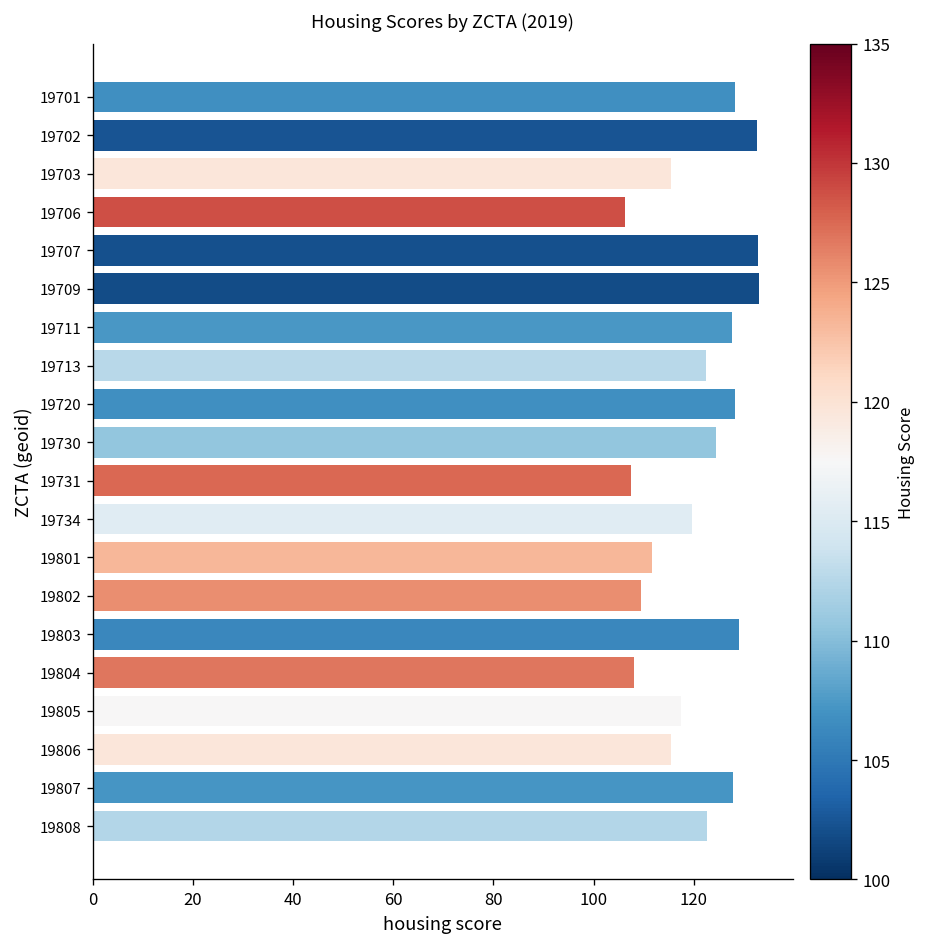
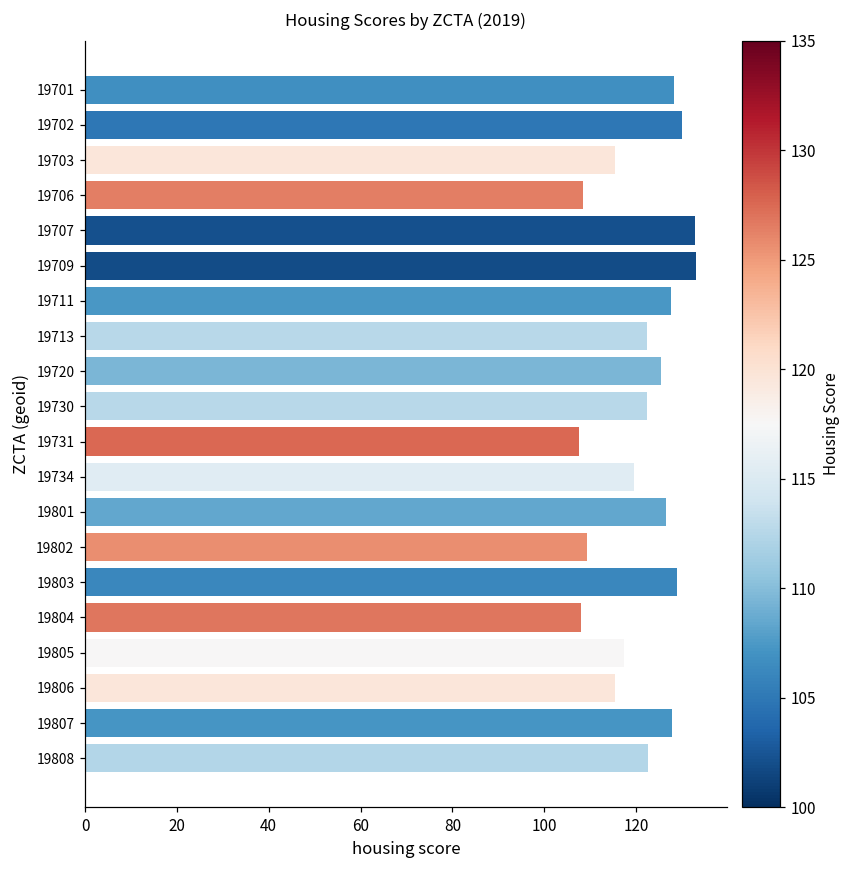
19702: 133 -> 130
19706: 106 -> 109
19720: 128 -> 125
19730: 124 -> 122
19801: 112 -> 127
